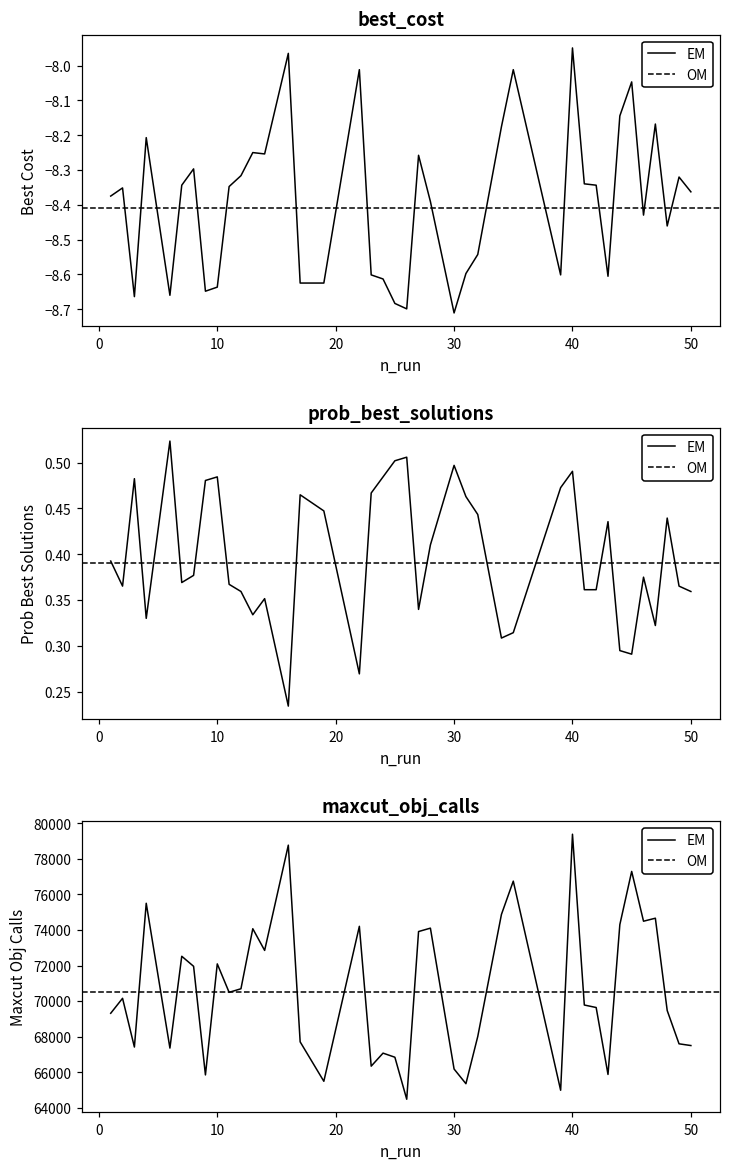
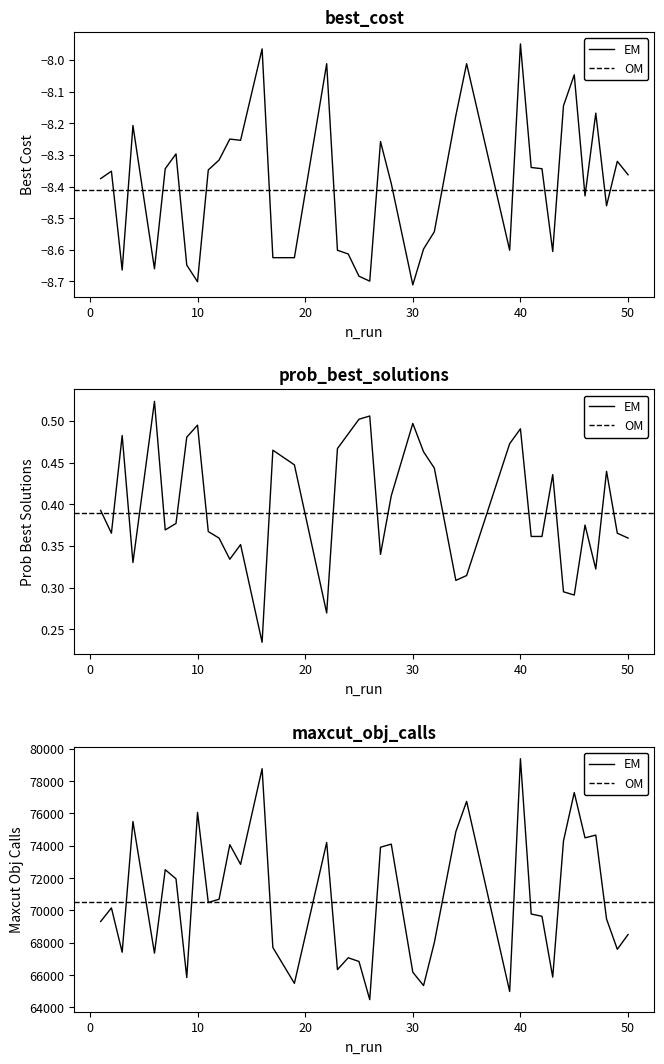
best_cost, 10: -8.64 -> -8.70
prob_best_solutions, 10: 0.48 -> 0.49
maxcut_obj_calls, 10: 72100 -> 76100
maxcut_obj_calls, 50: 67500 -> 68500
